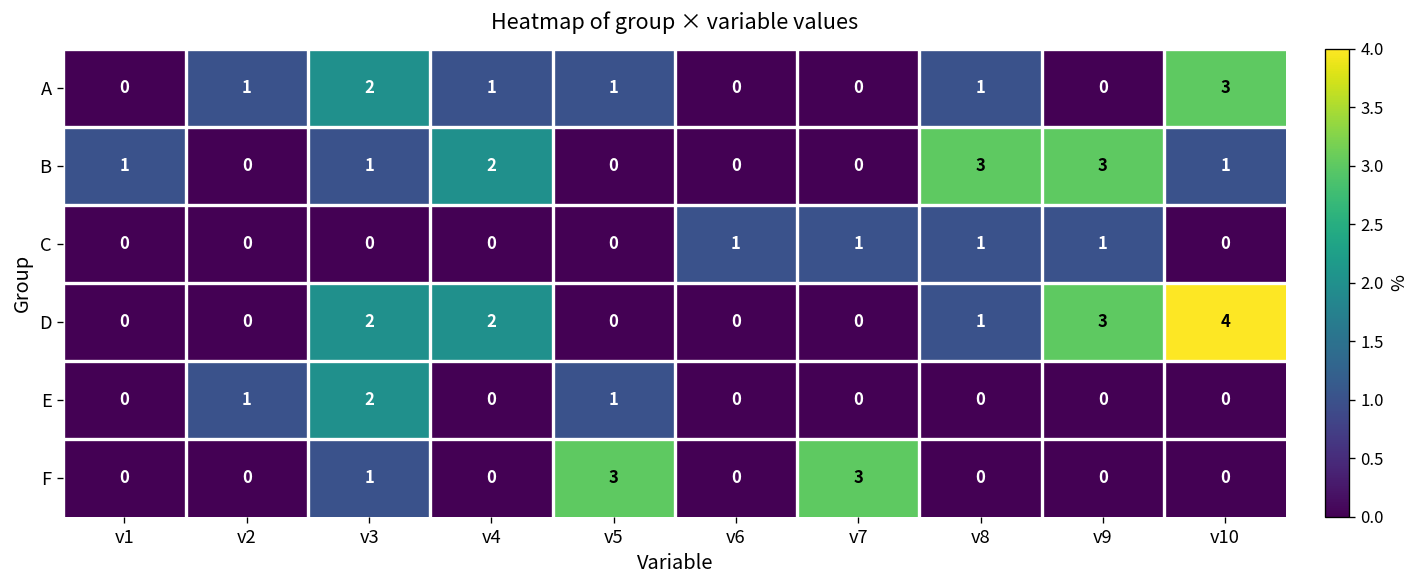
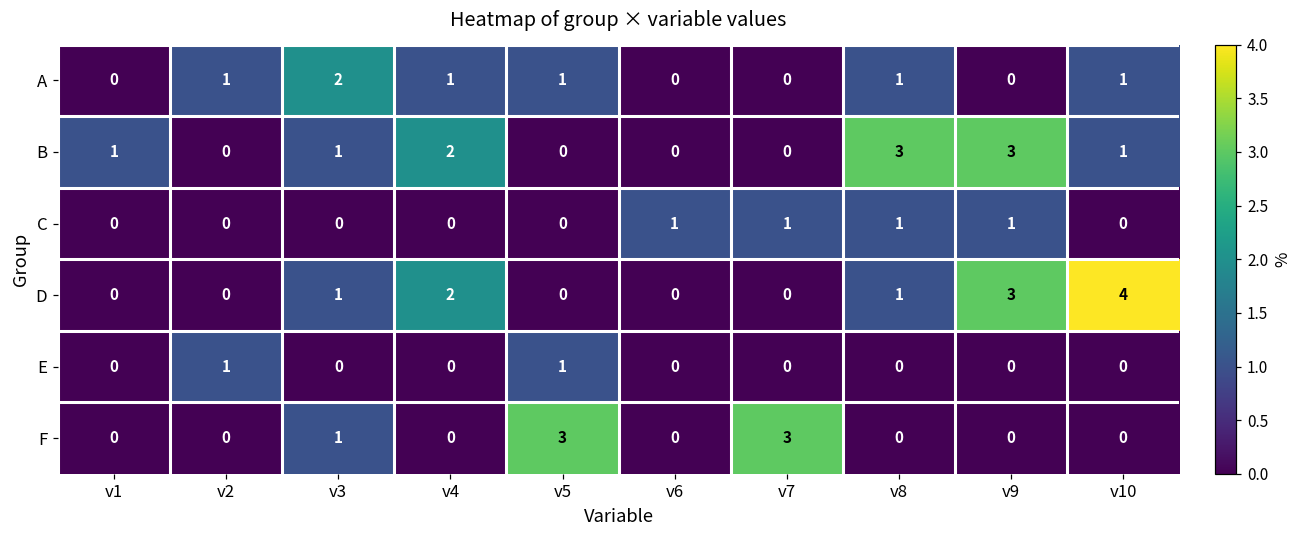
A, v10: 3 -> 1
D, v3: 2 -> 1
E, v3: 2 -> 0
